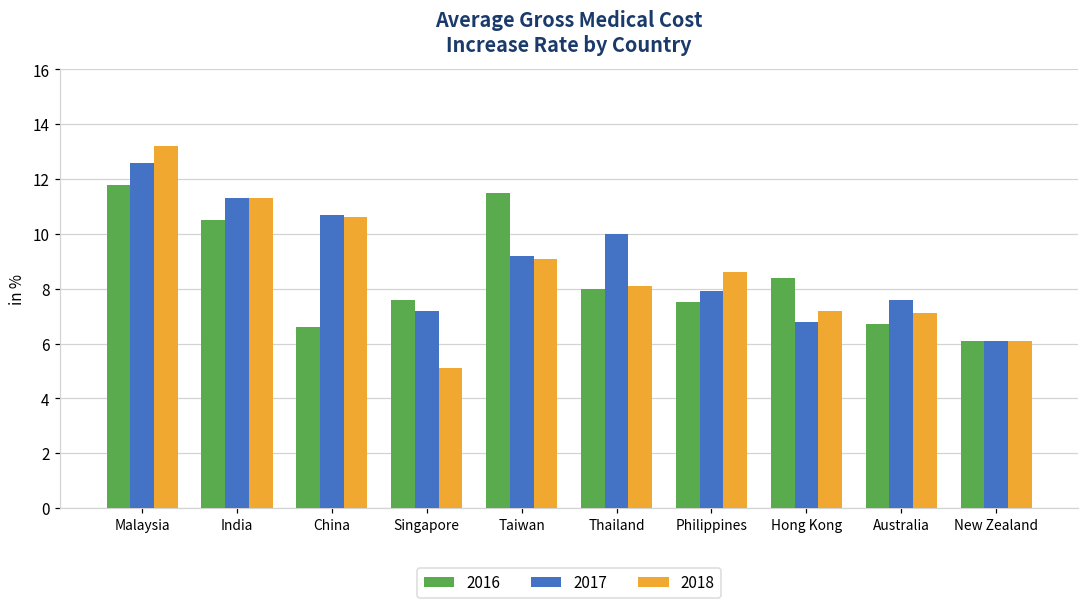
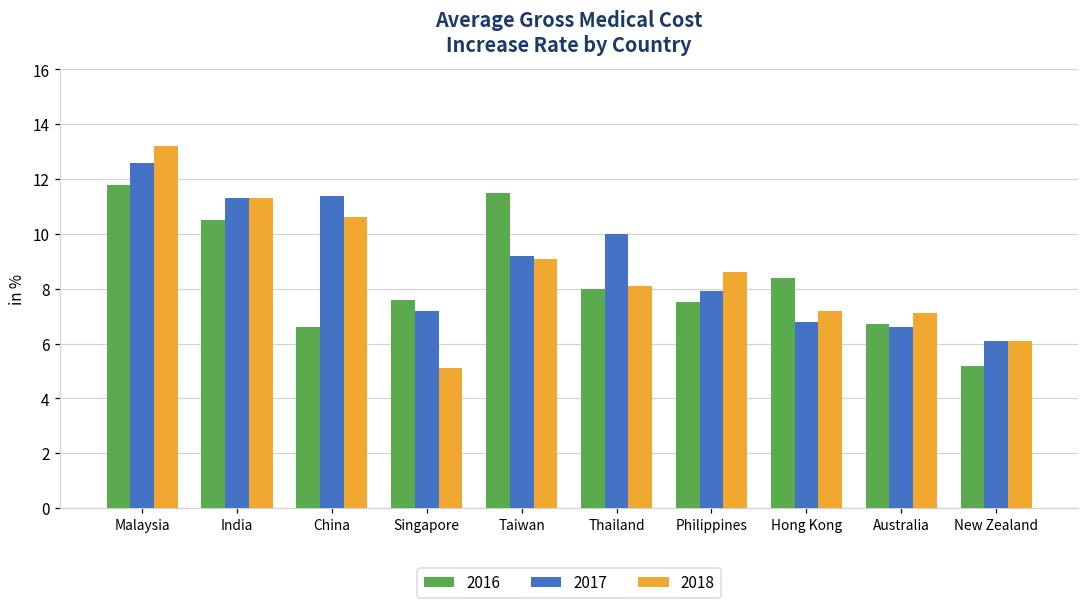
2017, China: 10.7 -> 11.4
2017, Australia: 7.6 -> 6.6
2016, New Zealand: 6.1 -> 5.2
